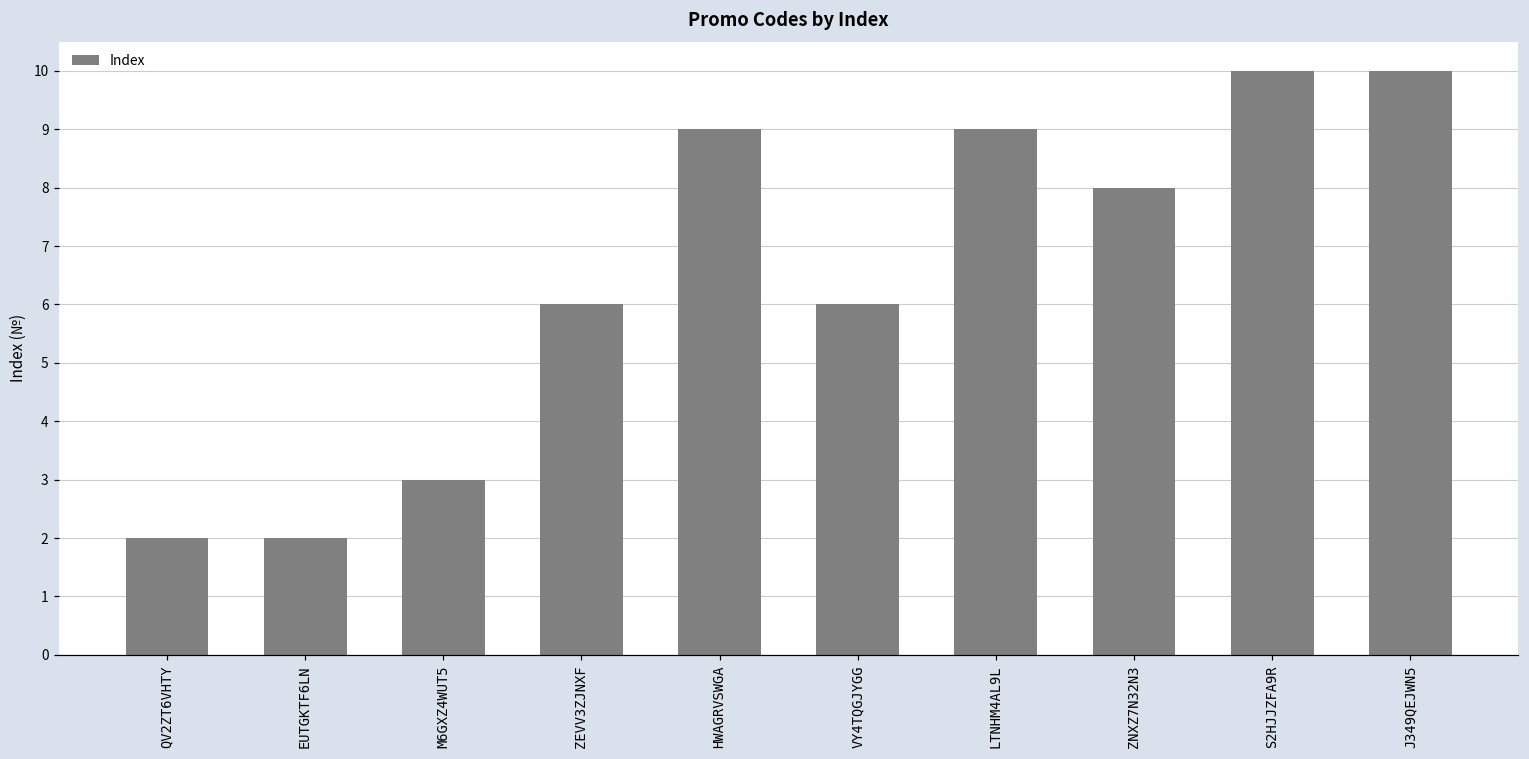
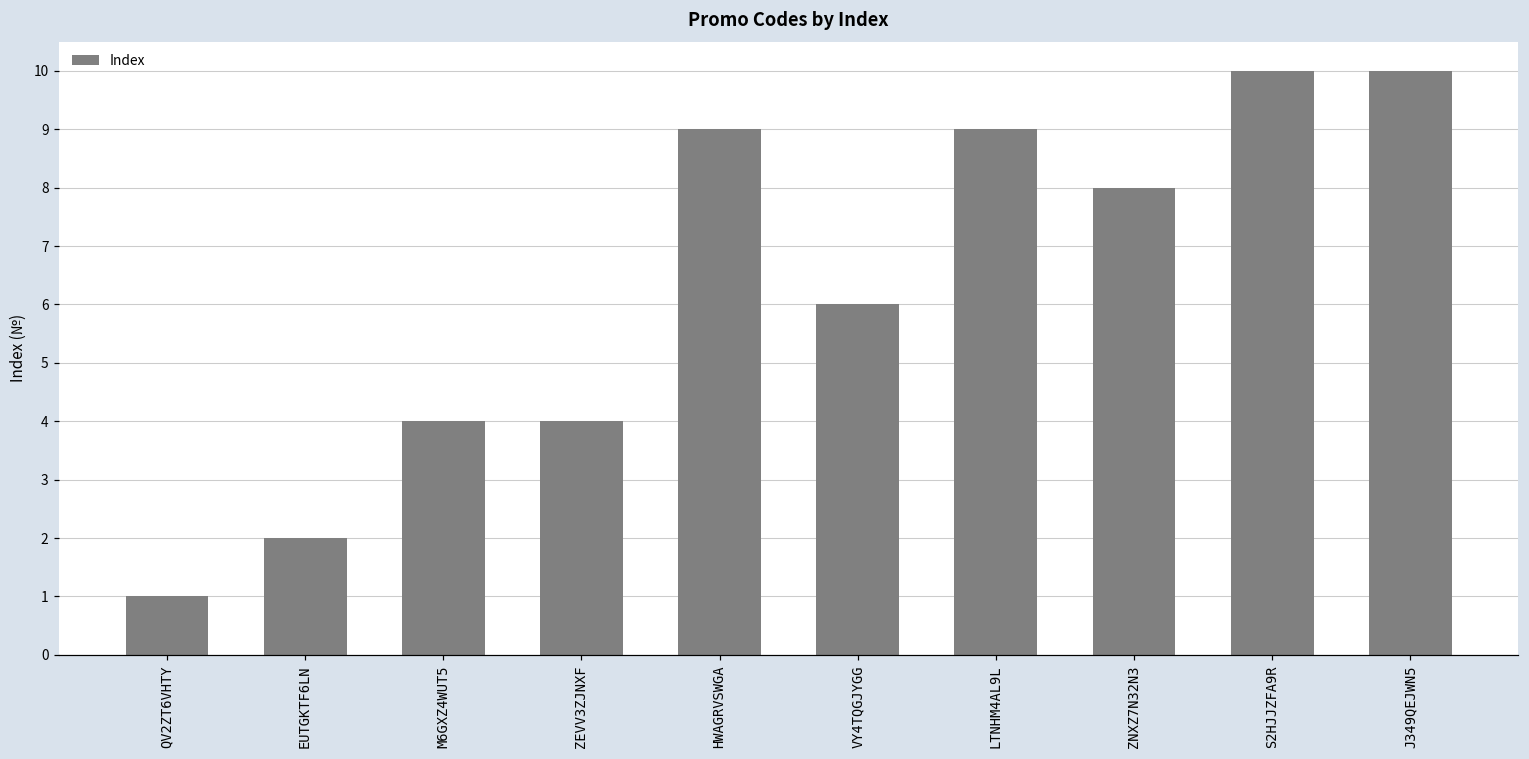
QV2ZT6VHTY: 2 -> 1
M6GXZ4WUT5: 3 -> 4
ZEVV3ZJNXF: 6 -> 4
